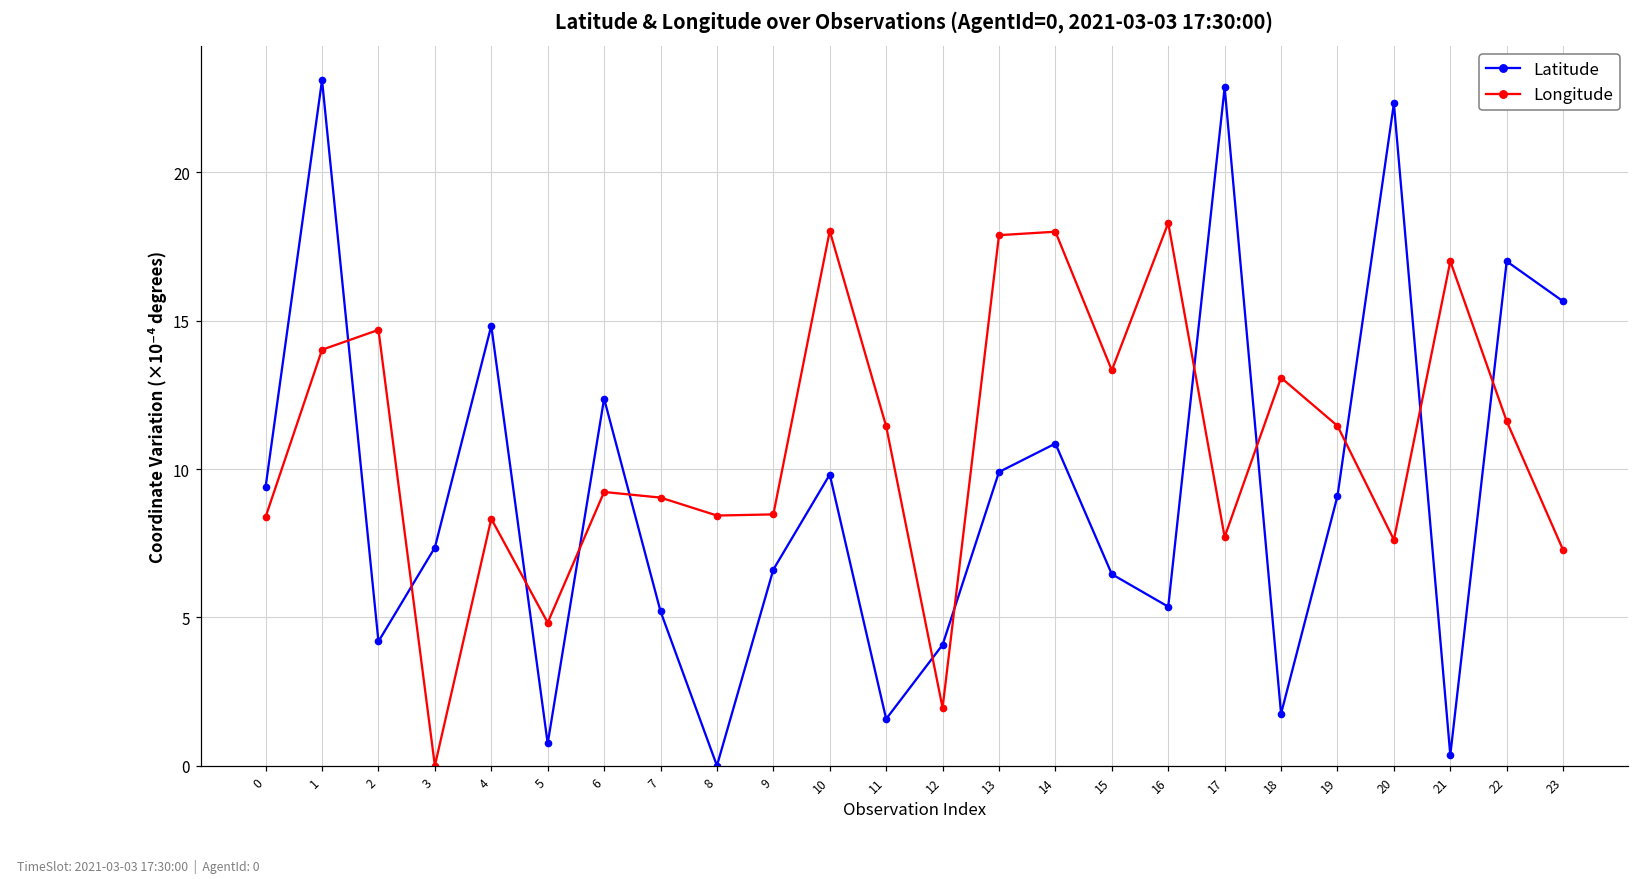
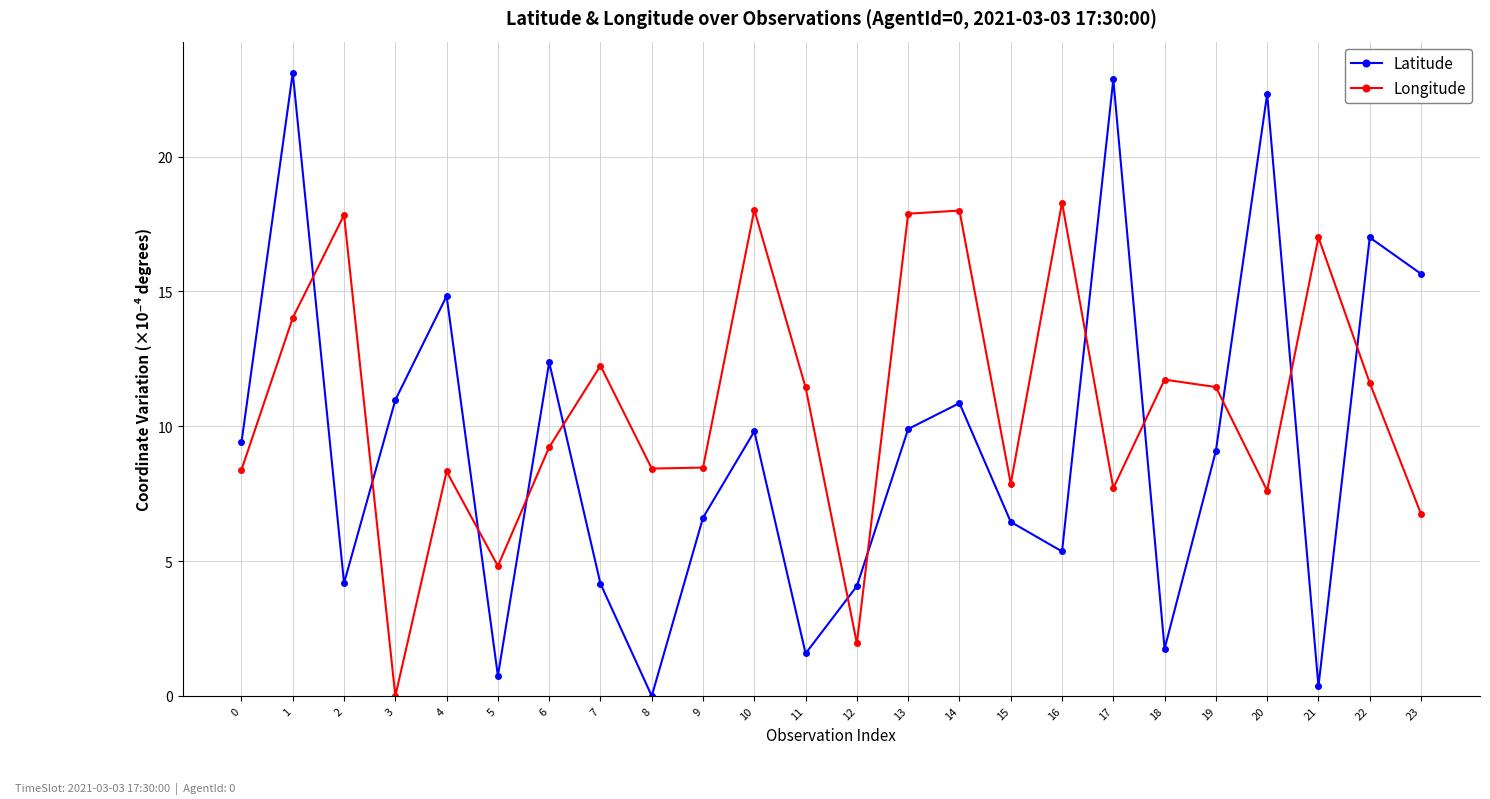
Longitude, 2: 14.7 -> 17.8
Latitude, 3: 7.4 -> 11.0
Latitude, 7: 5.2 -> 4.2
Longitude, 7: 9.0 -> 12.2
Longitude, 15: 13.3 -> 7.9
Longitude, 18: 13.1 -> 11.7
Longitude, 23: 7.3 -> 6.8
